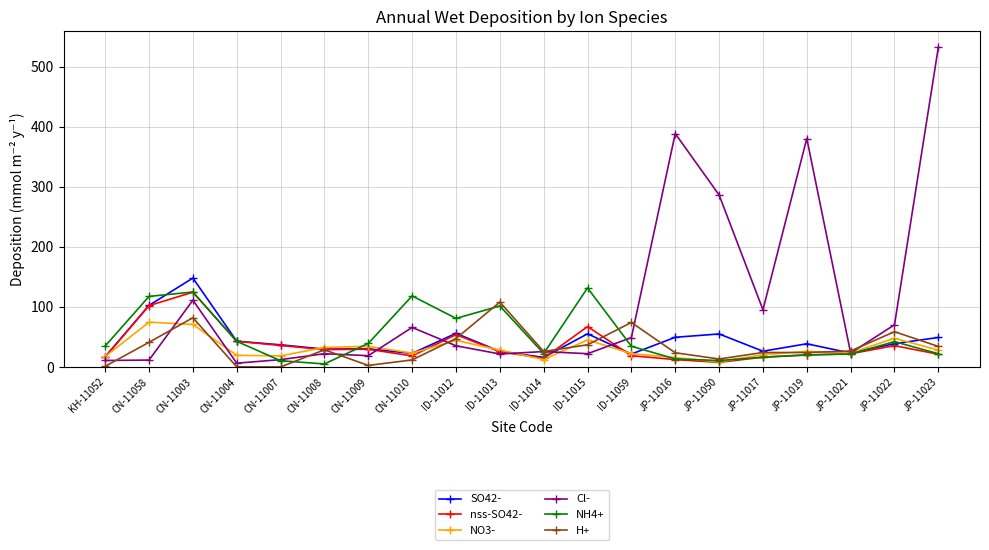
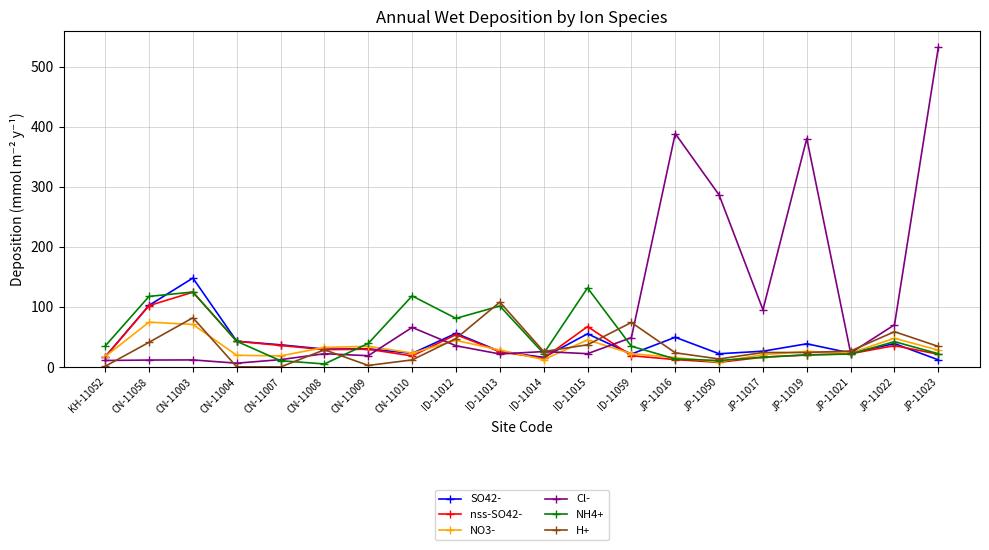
Cl-, CN-11003: 110 -> 10
SO42-, JP-11050: 50 -> 20
SO42-, JP-11023: 50 -> 10
